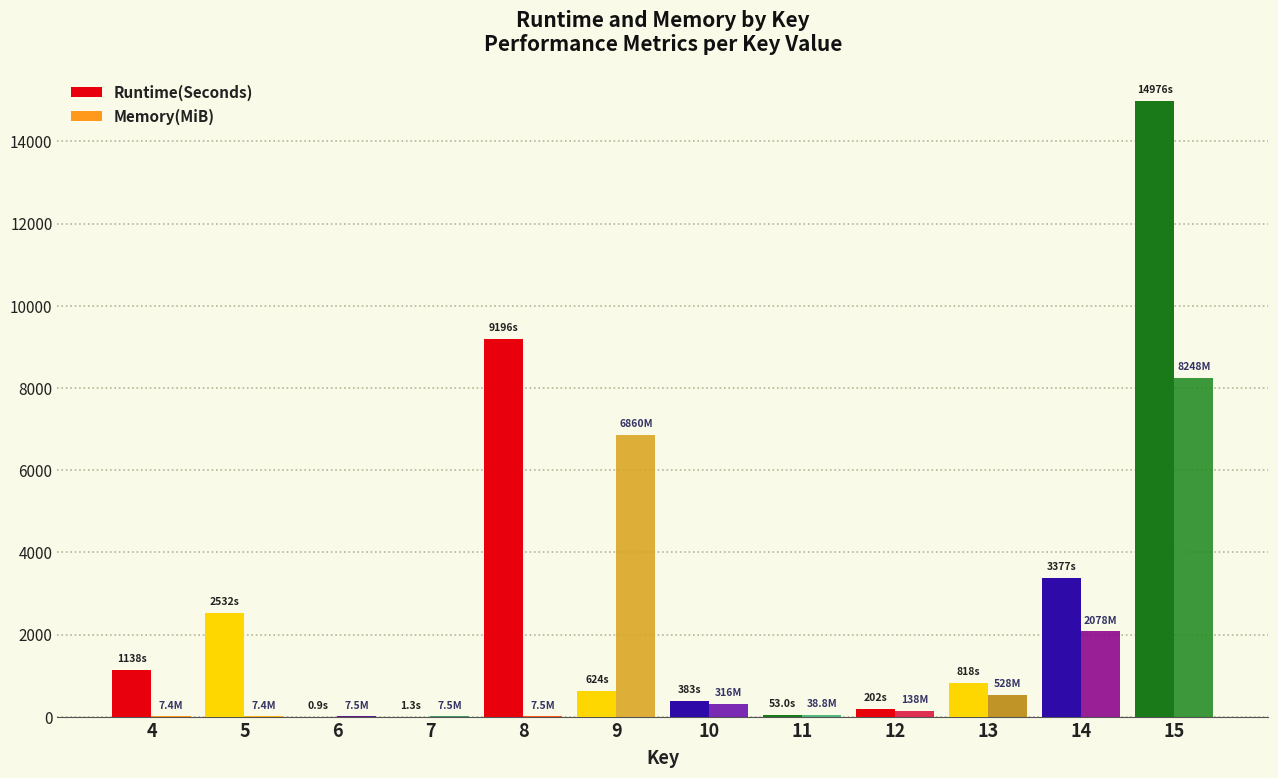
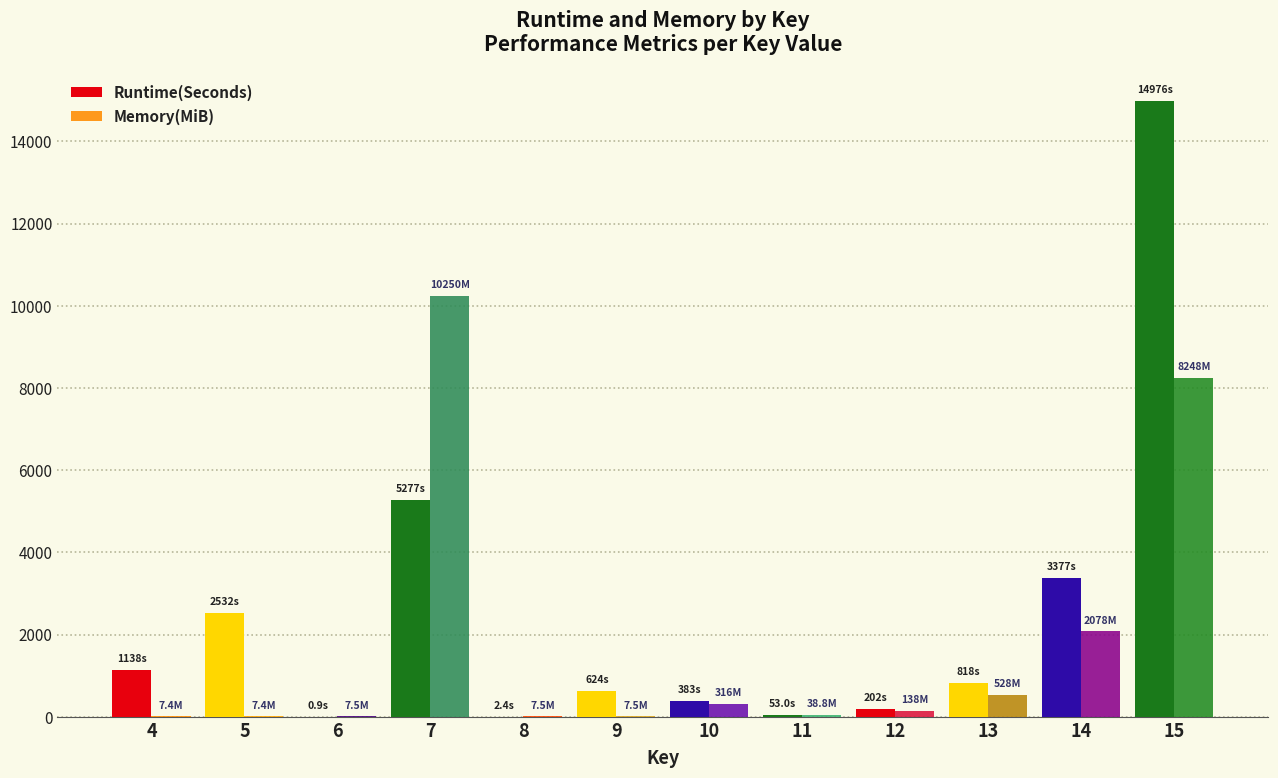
Runtime(Seconds), 7: 1.3s -> 5277s
Memory(MiB), 7: 7.5M -> 10250M
Runtime(Seconds), 8: 9196s -> 2.4s
Memory(MiB), 9: 6860M -> 7.5M
